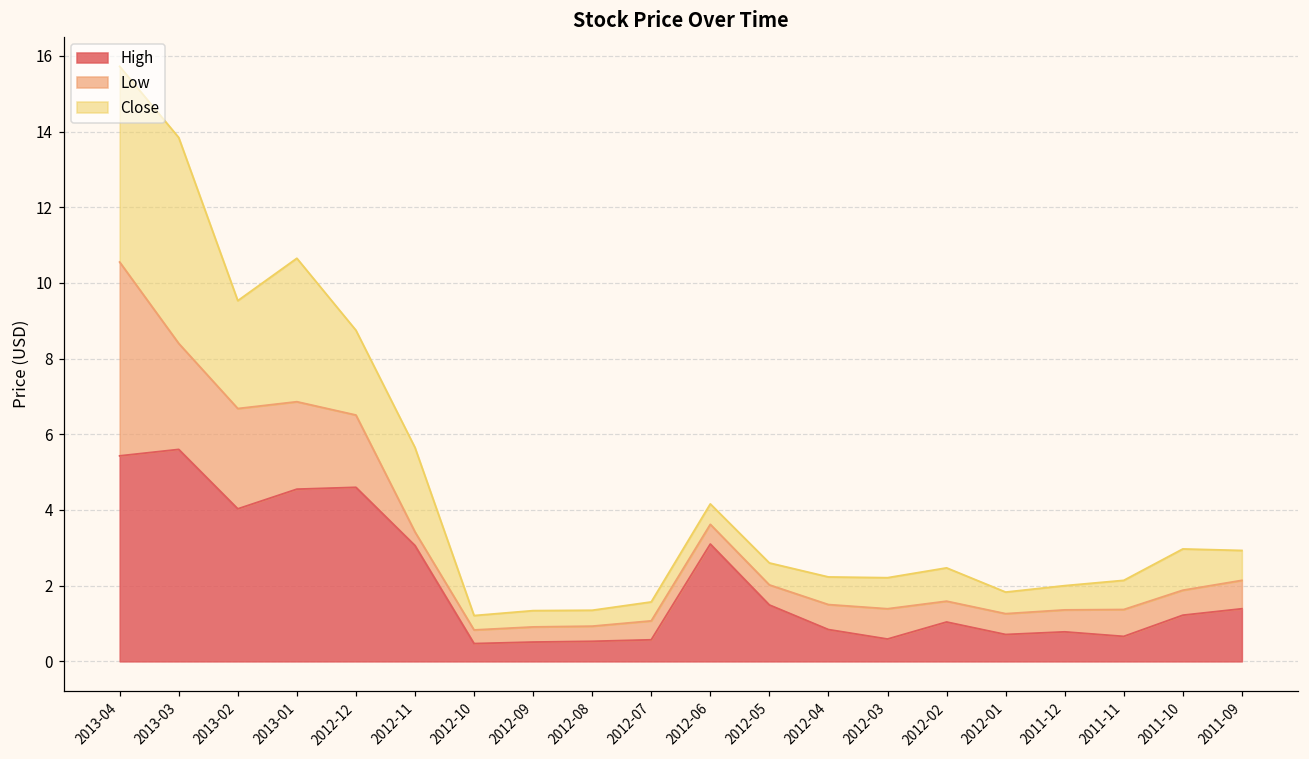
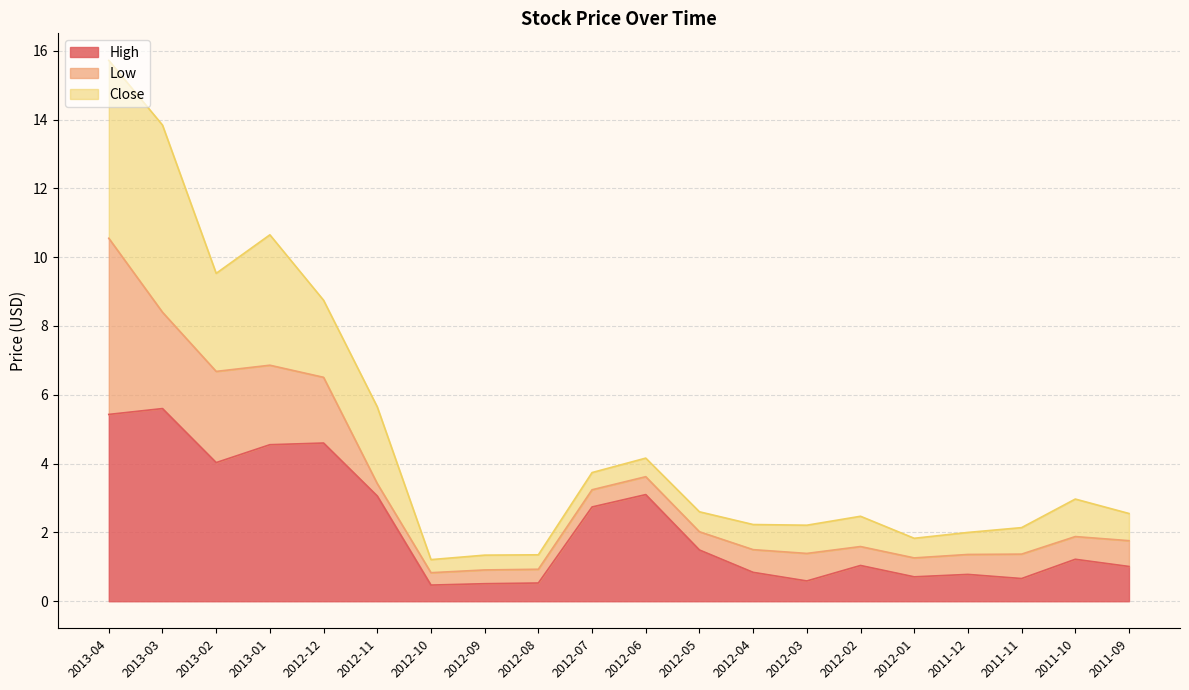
High, 2012-07: 0.6 -> 2.7
High, 2011-09: 1.4 -> 1.0
